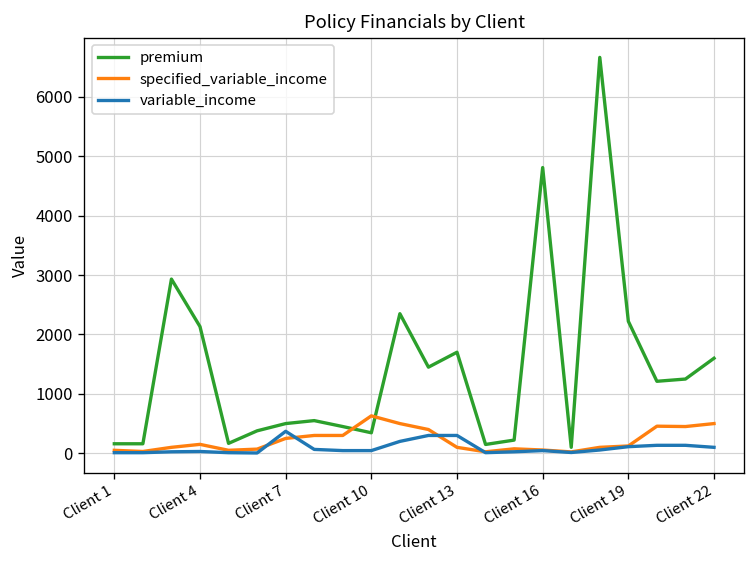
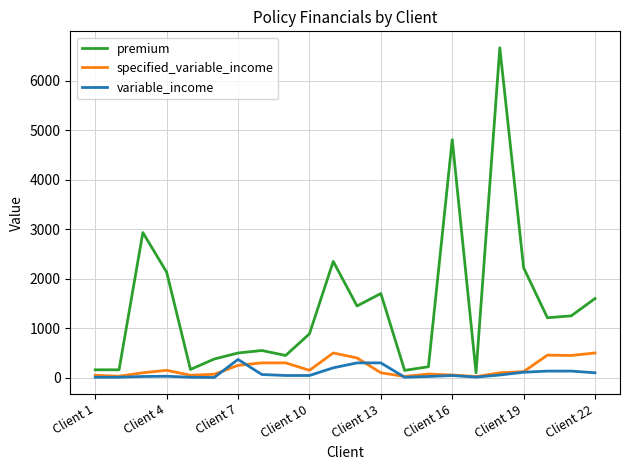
premium, Client 10: 300 -> 900
specified_variable_income, Client 10: 600 -> 200
